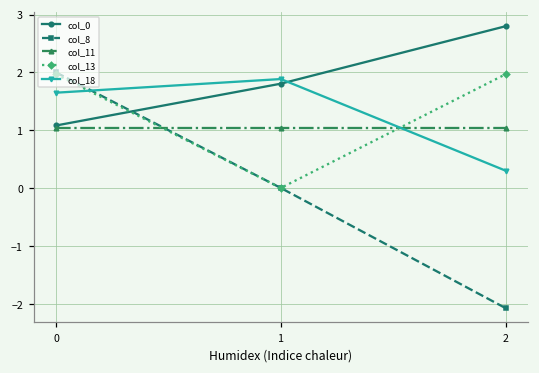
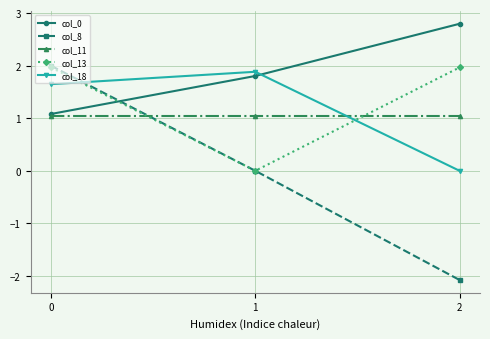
col_18, 2: 0.3 -> 0.0
